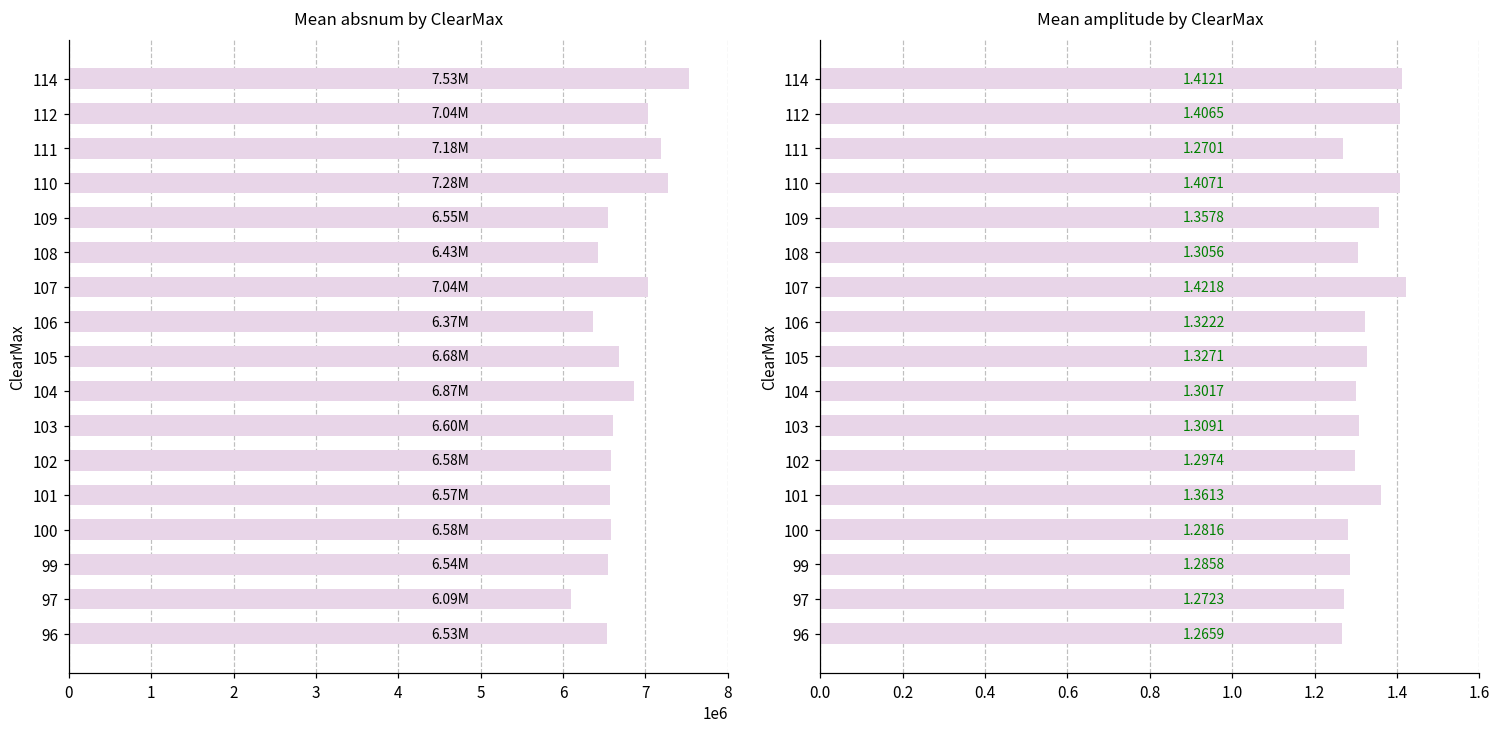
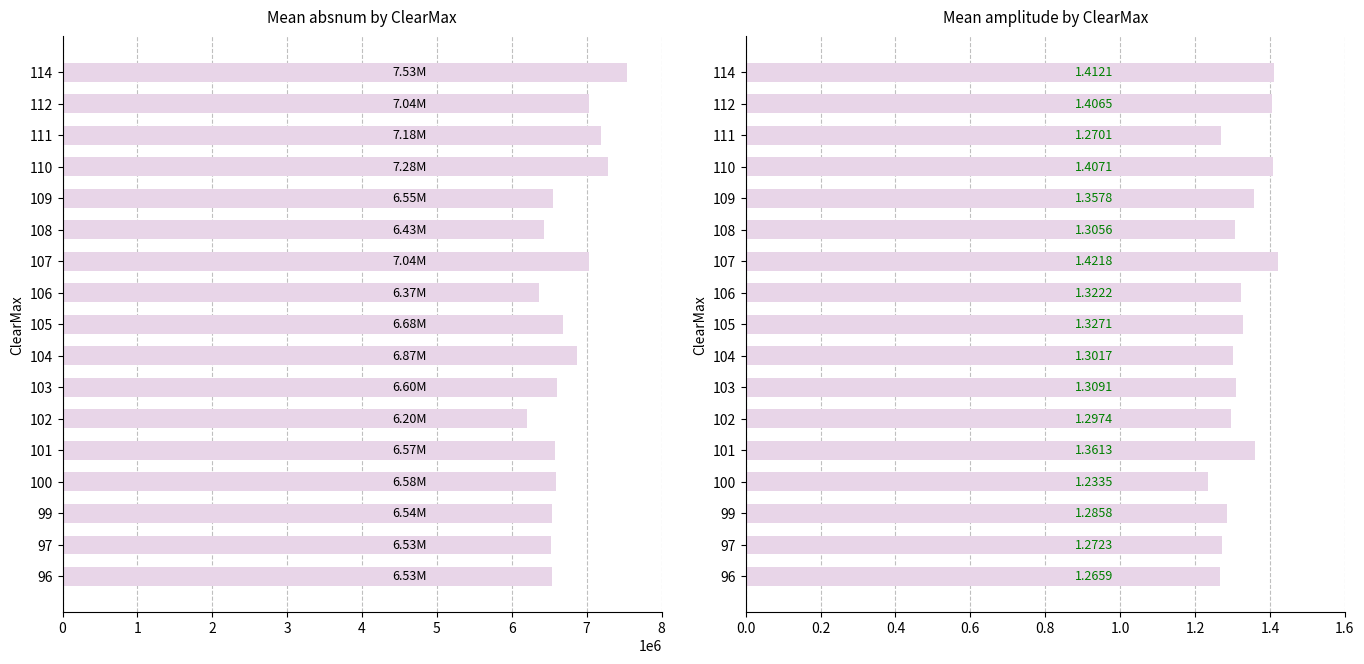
Mean absnum by ClearMax, 102: 6.58M -> 6.20M
Mean absnum by ClearMax, 97: 6.09M -> 6.53M
Mean amplitude by ClearMax, 100: 1.2816 -> 1.2335
